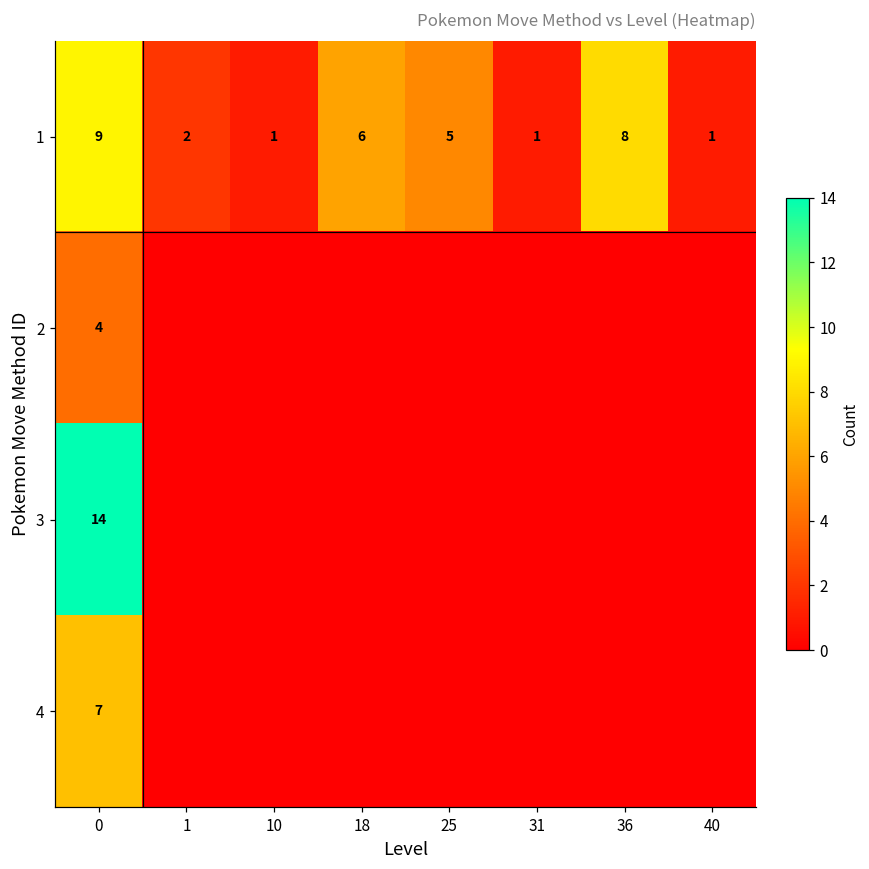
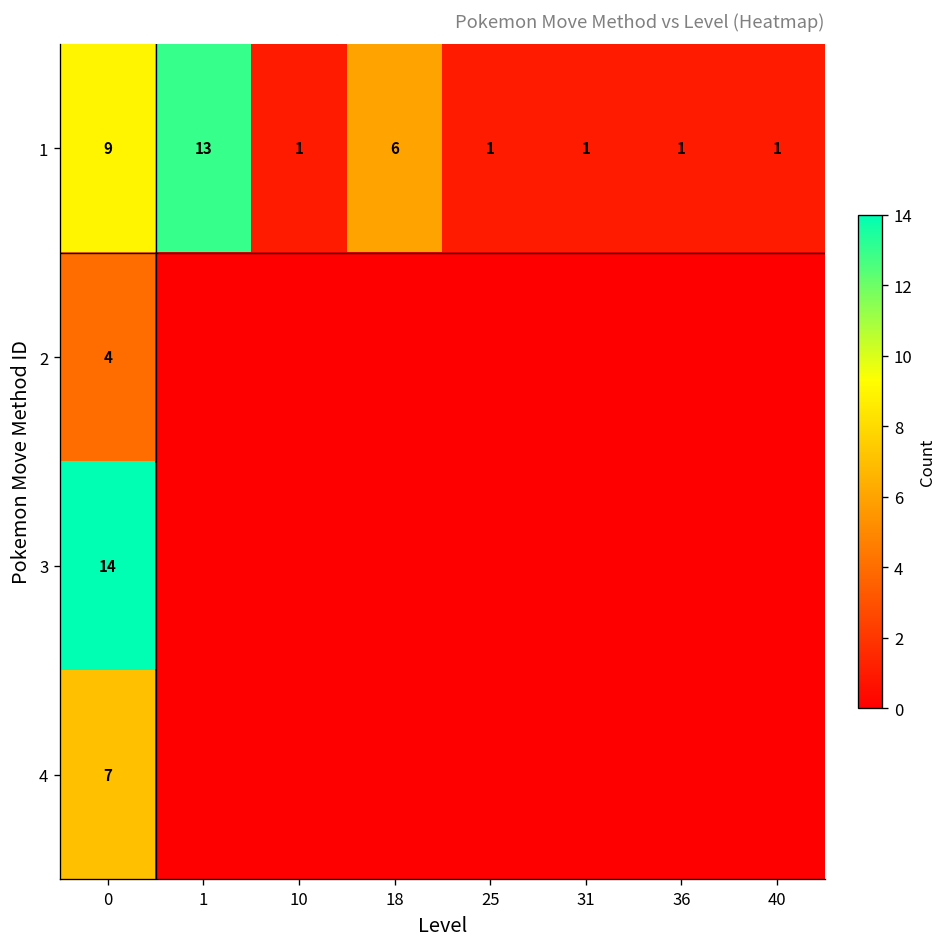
1, 1: 2 -> 13
1, 25: 5 -> 1
1, 36: 8 -> 1
